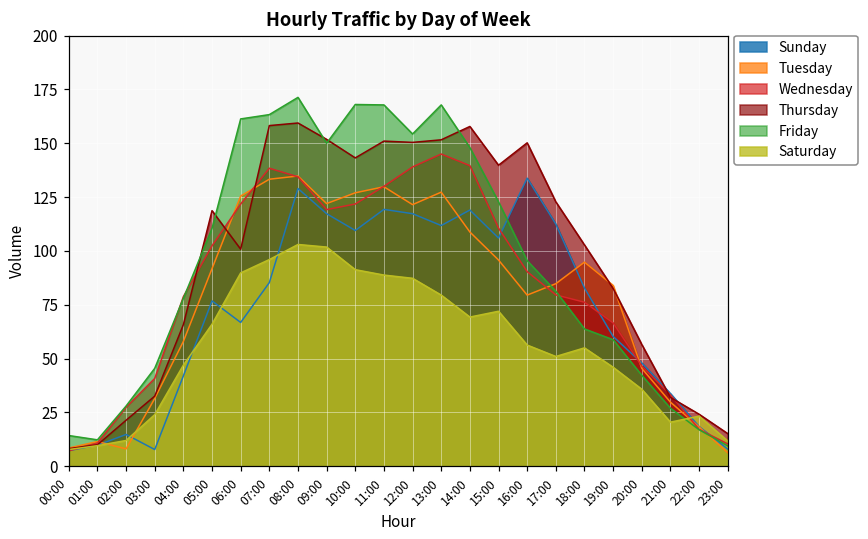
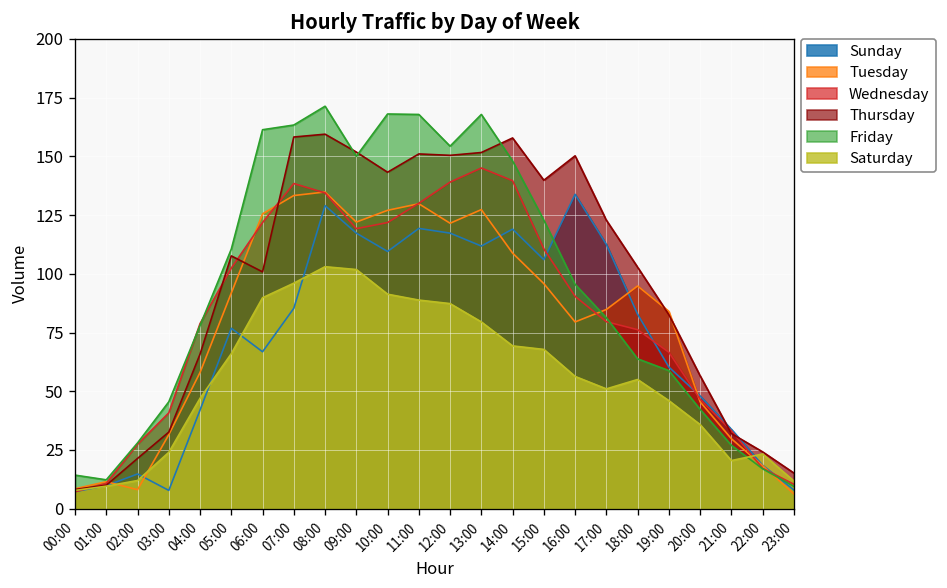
Thursday, 05:00: 119 -> 108
Saturday, 15:00: 72 -> 68
